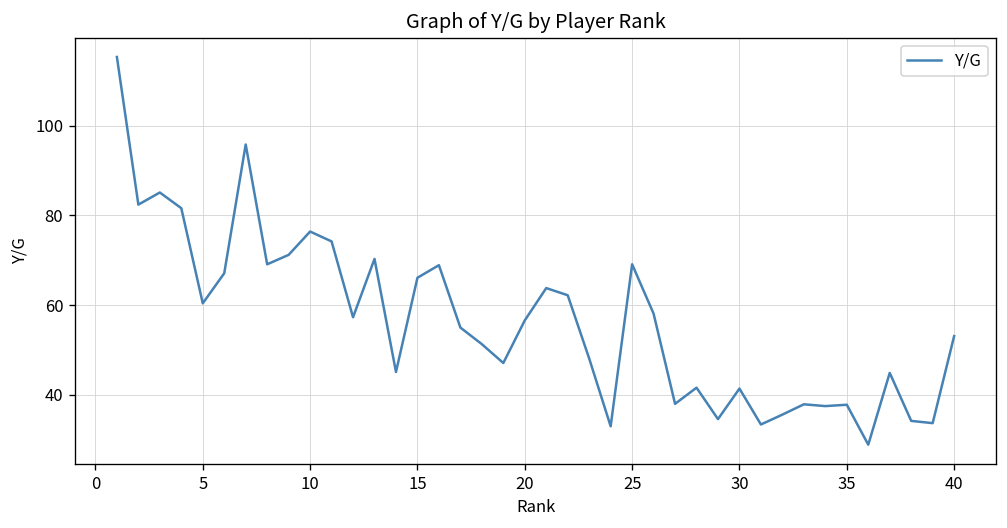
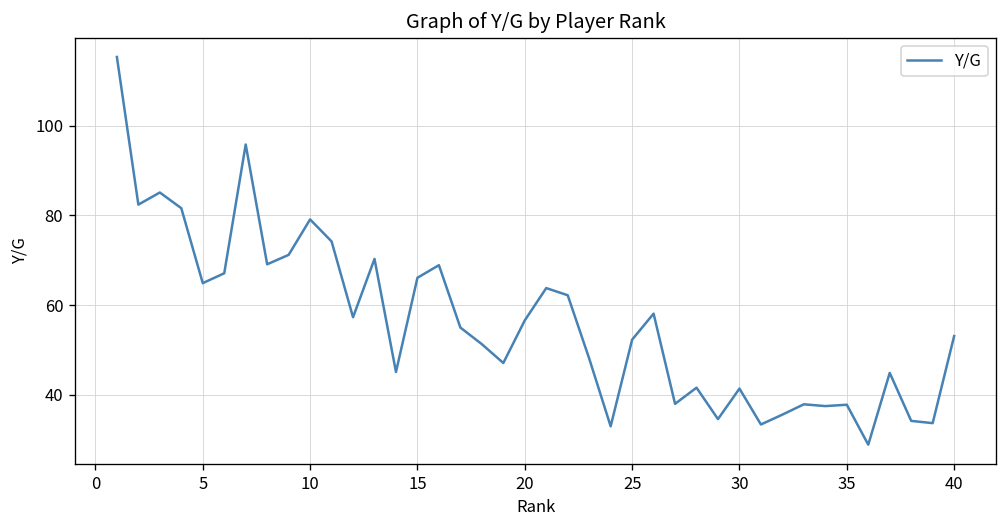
5: 60 -> 65
10: 76 -> 79
25: 69 -> 52
